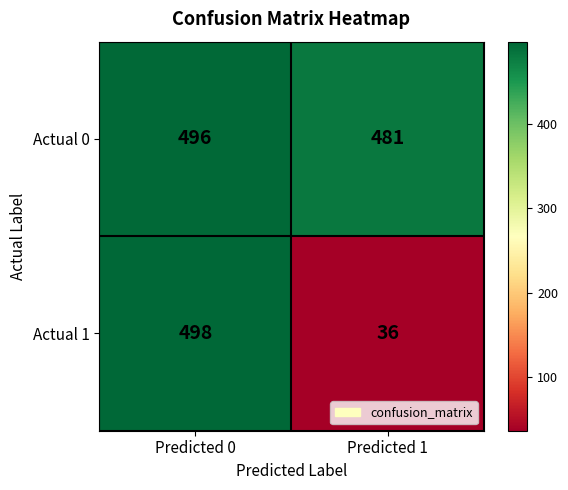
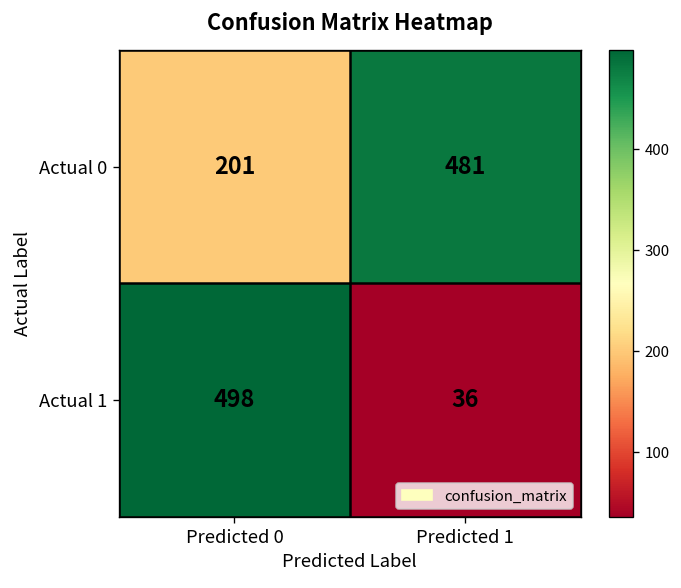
Actual 0, Predicted 0: 496 -> 201
